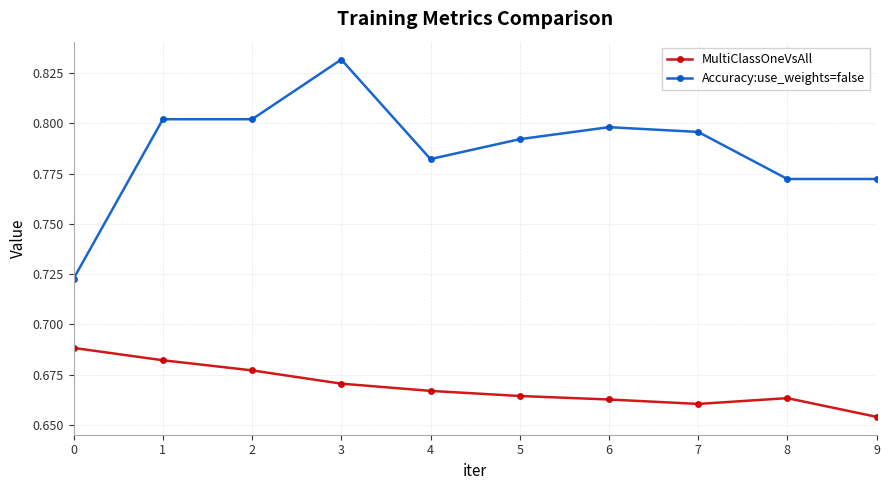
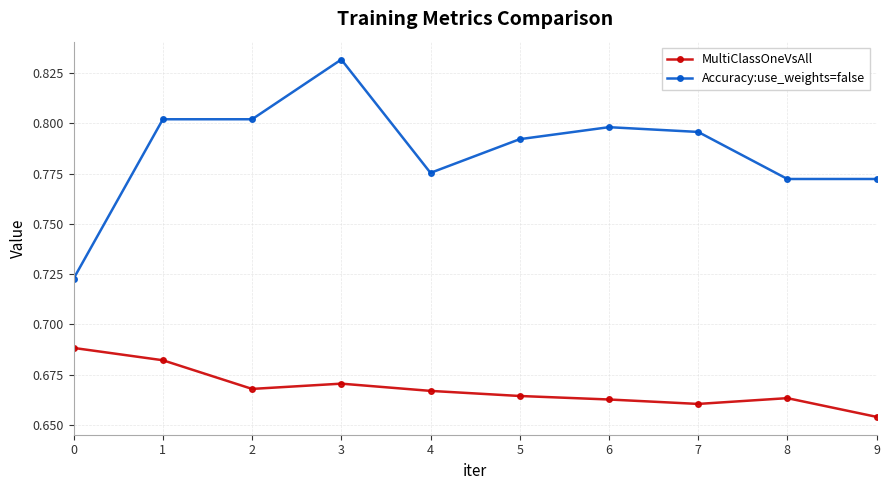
MultiClassOneVsAll, 2: 0.677 -> 0.668
Accuracy:use_weights=false, 4: 0.782 -> 0.775
